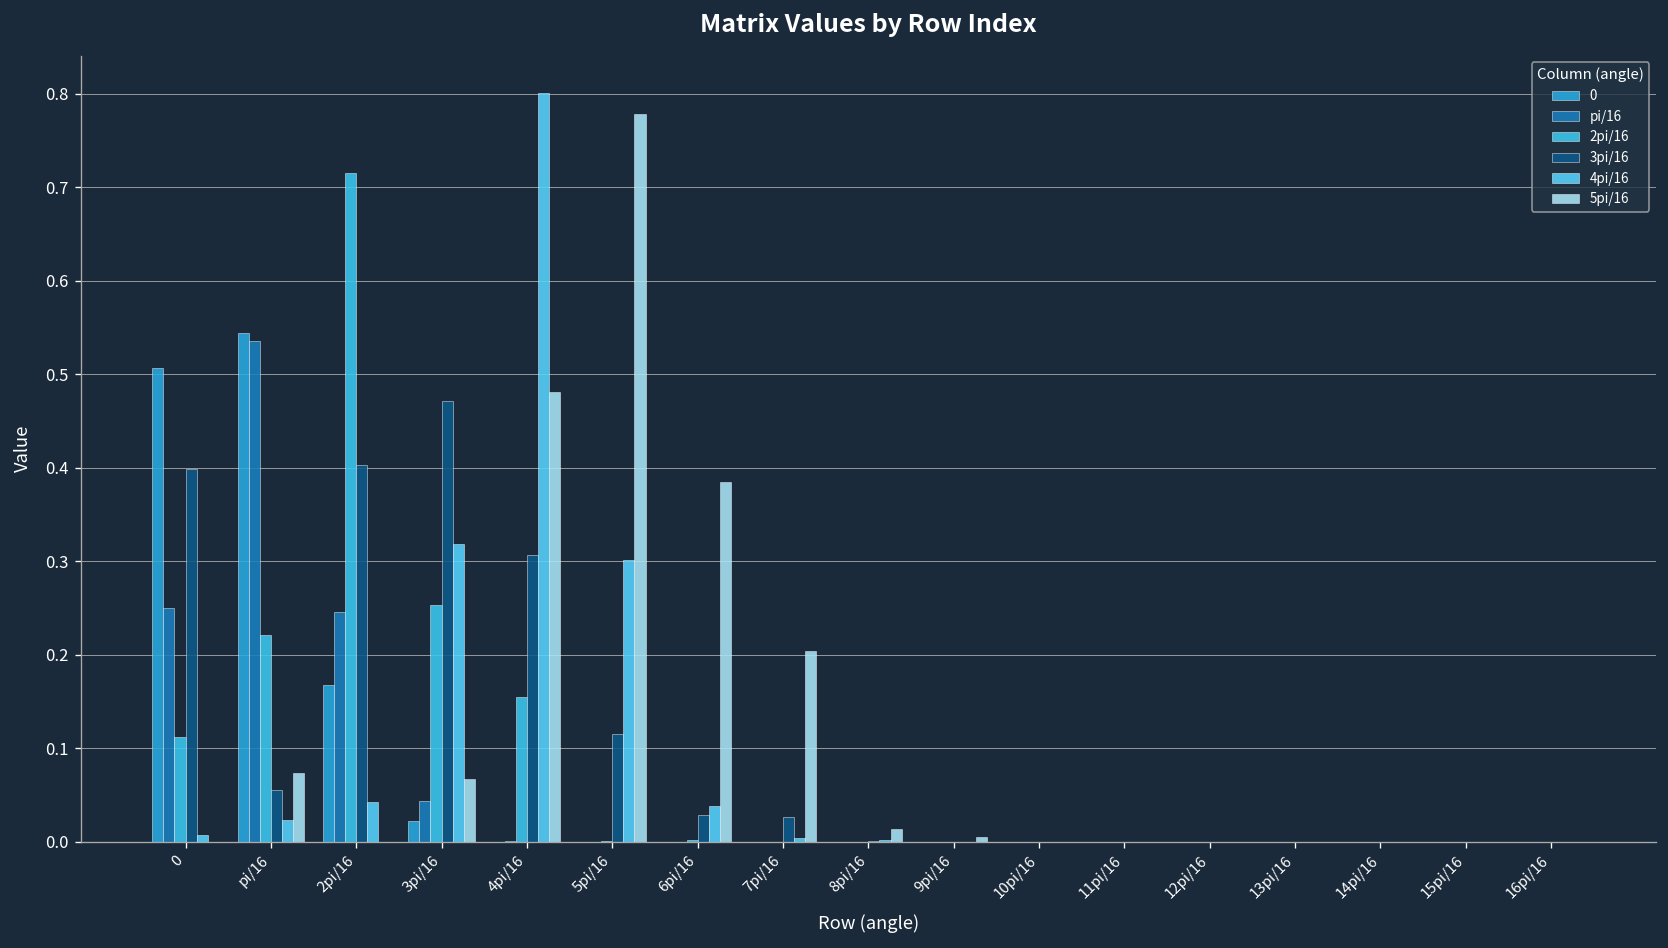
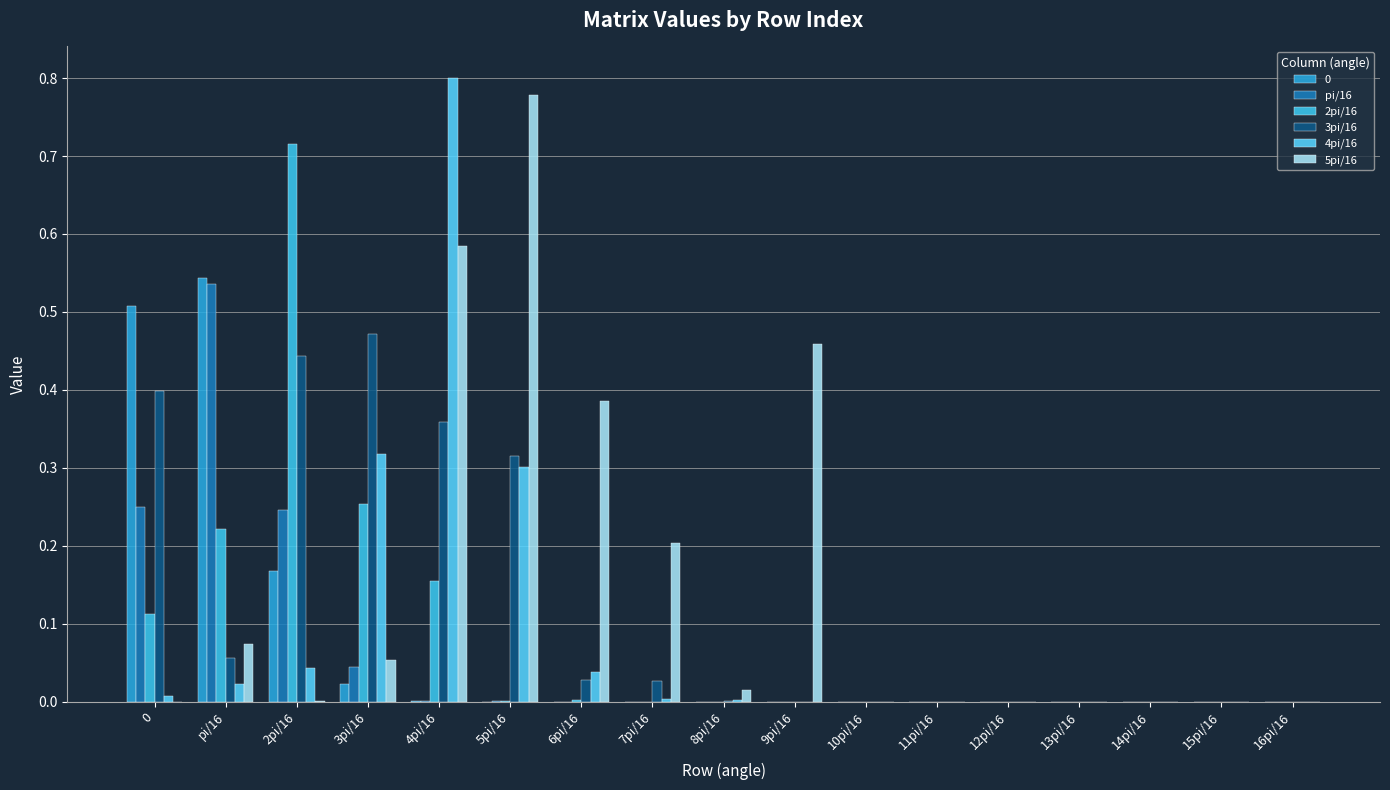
3pi/16, 2pi/16: 0.40 -> 0.44
5pi/16, 3pi/16: 0.07 -> 0.05
3pi/16, 4pi/16: 0.31 -> 0.36
5pi/16, 4pi/16: 0.48 -> 0.59
3pi/16, 5pi/16: 0.11 -> 0.31
5pi/16, 9pi/16: 0.00 -> 0.46
